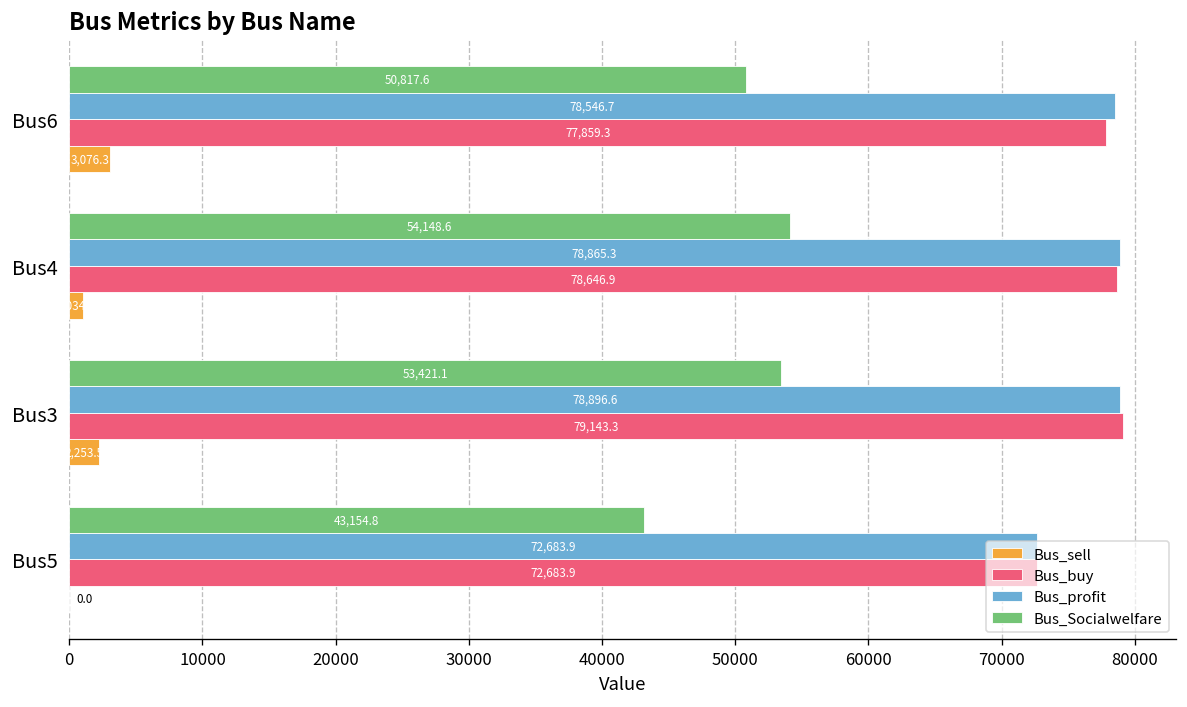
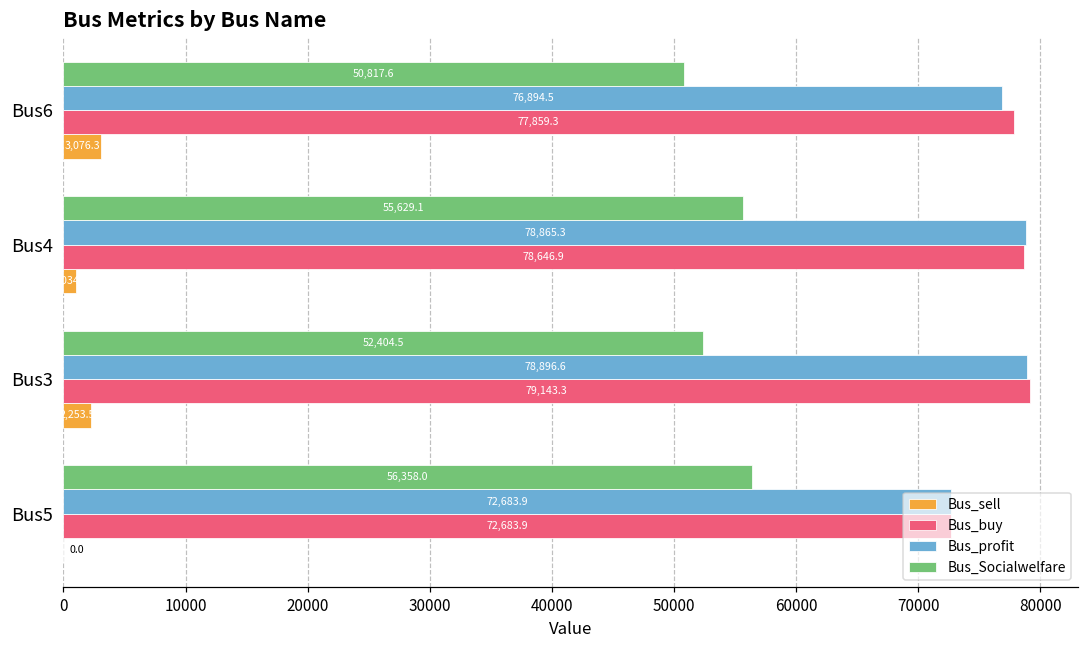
Bus_profit, Bus6: 78,546.7 -> 76,894.5
Bus_Socialwelfare, Bus4: 54,148.6 -> 55,629.1
Bus_Socialwelfare, Bus3: 53,421.1 -> 52,404.5
Bus_Socialwelfare, Bus5: 43,154.8 -> 56,358.0
